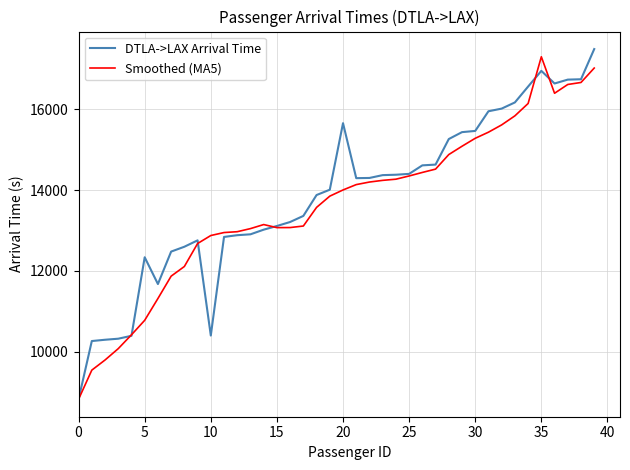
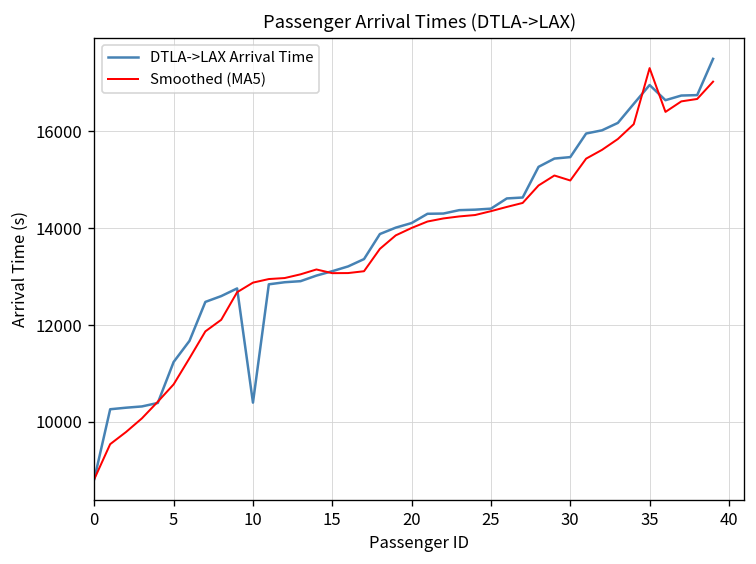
DTLA->LAX Arrival Time, 5: 12300 -> 11200
DTLA->LAX Arrival Time, 20: 15700 -> 14100
Smoothed (MA5), 30: 15300 -> 15000
